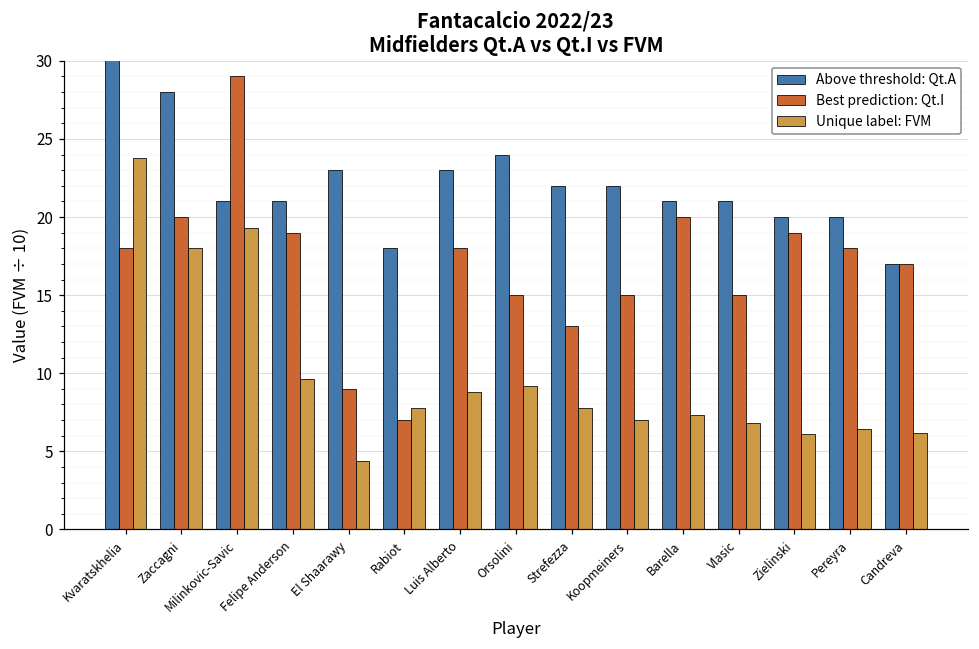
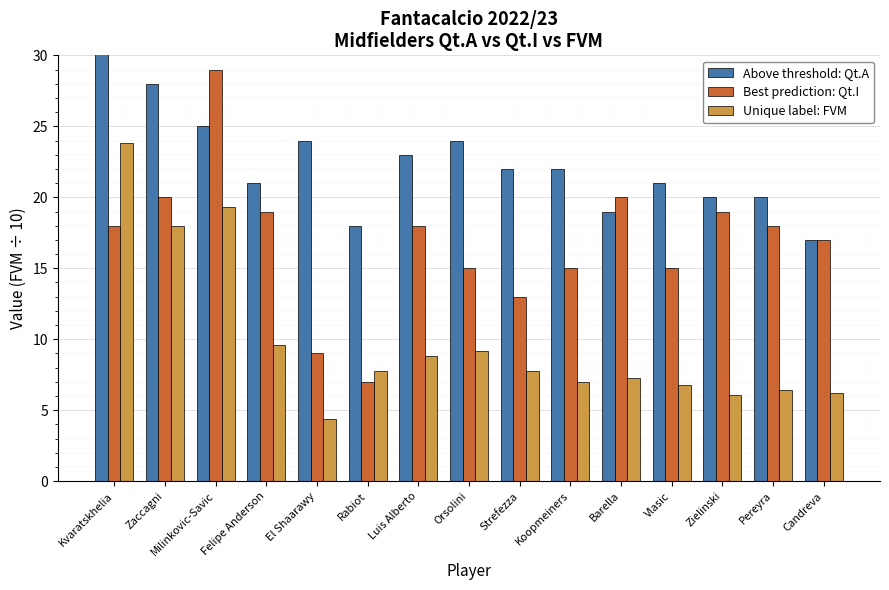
Above threshold: Qt.A, Milinkovic-Savic: 21 -> 25
Above threshold: Qt.A, El Shaarawy: 23 -> 24
Above threshold: Qt.A, Barella: 21 -> 19
